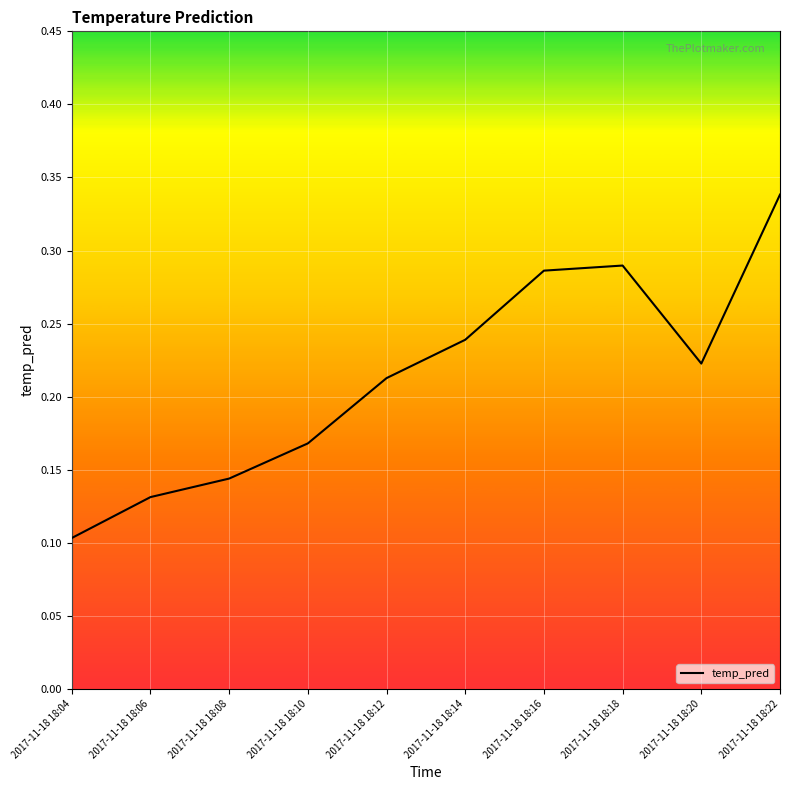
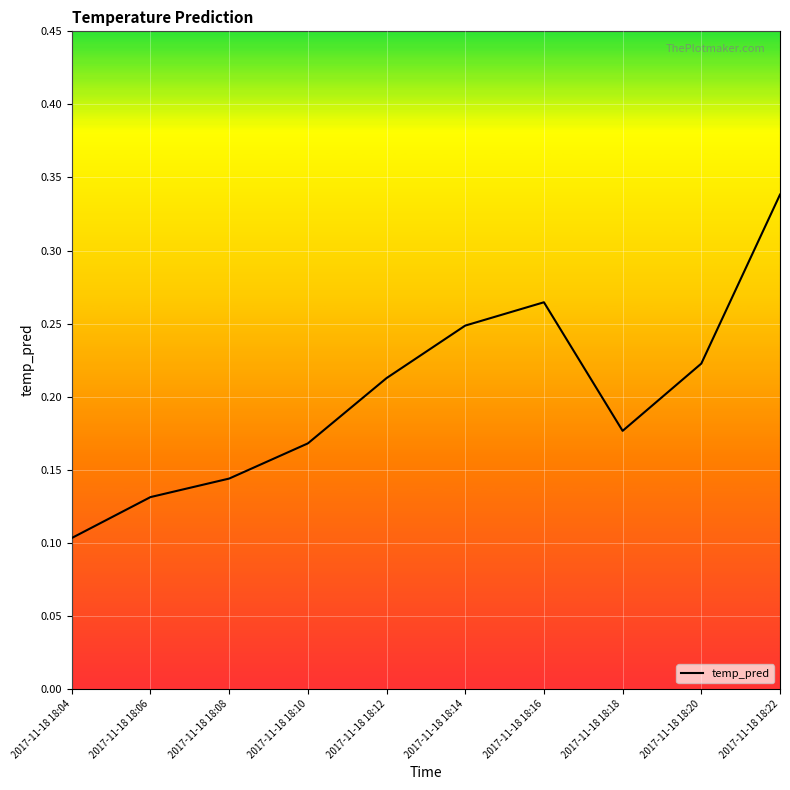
2017-11-18 18:14: 0.239 -> 0.249
2017-11-18 18:16: 0.286 -> 0.265
2017-11-18 18:18: 0.290 -> 0.177
